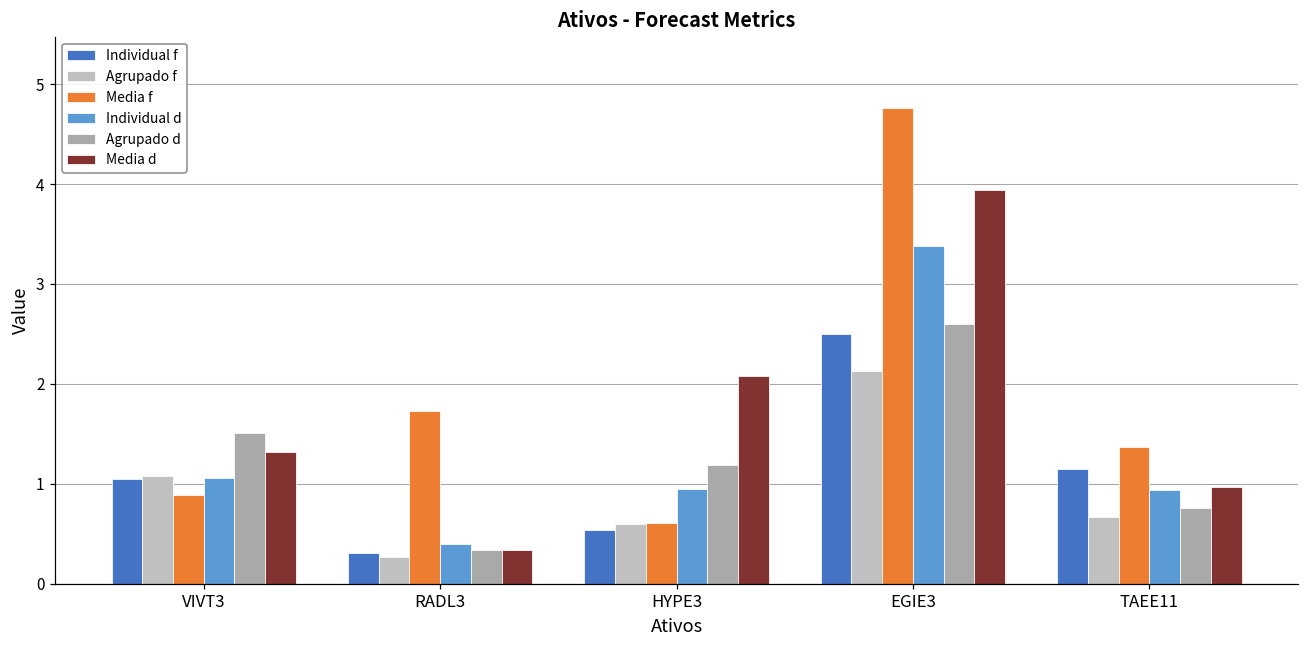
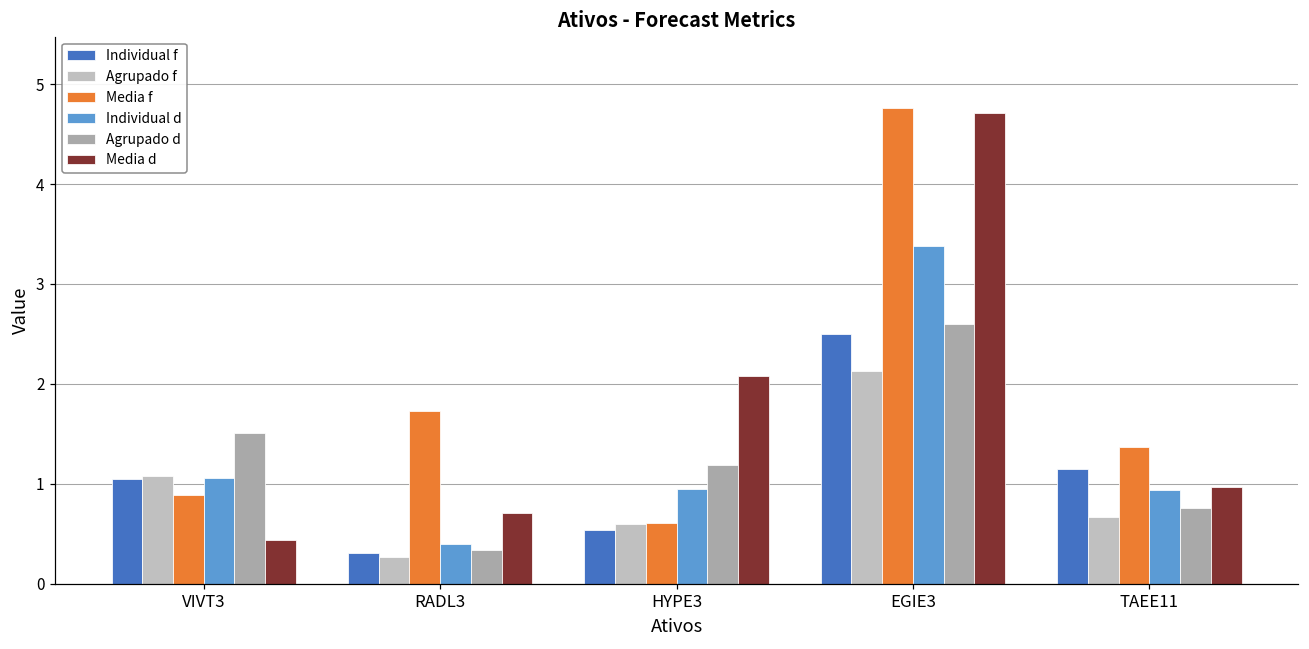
Media d, VIVT3: 1.3 -> 0.4
Media d, RADL3: 0.3 -> 0.7
Media d, EGIE3: 3.9 -> 4.7
